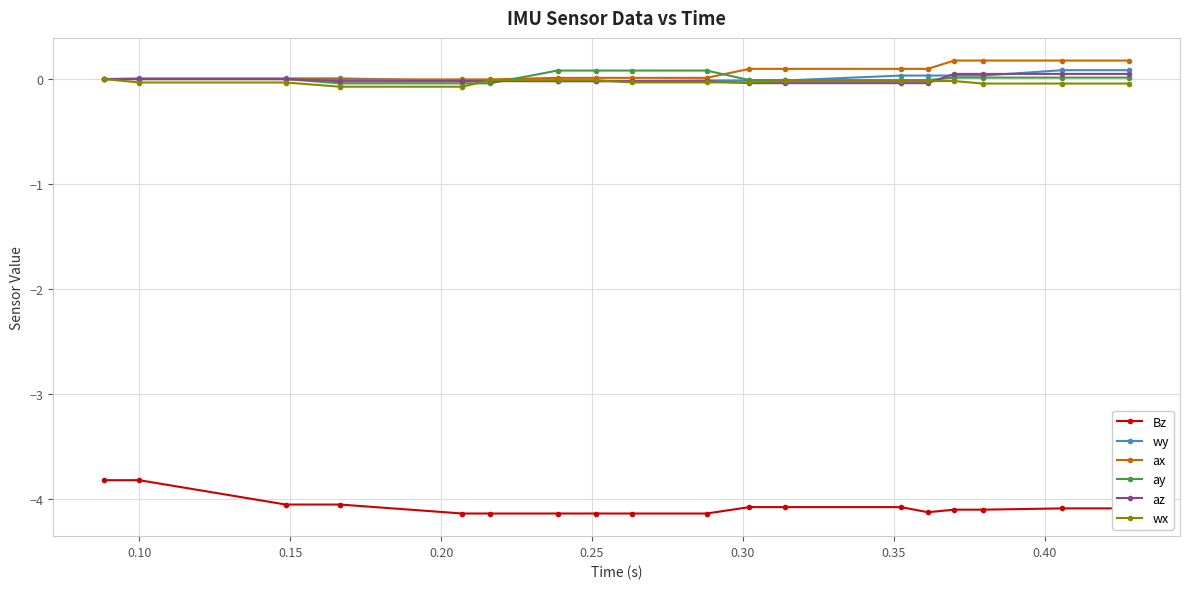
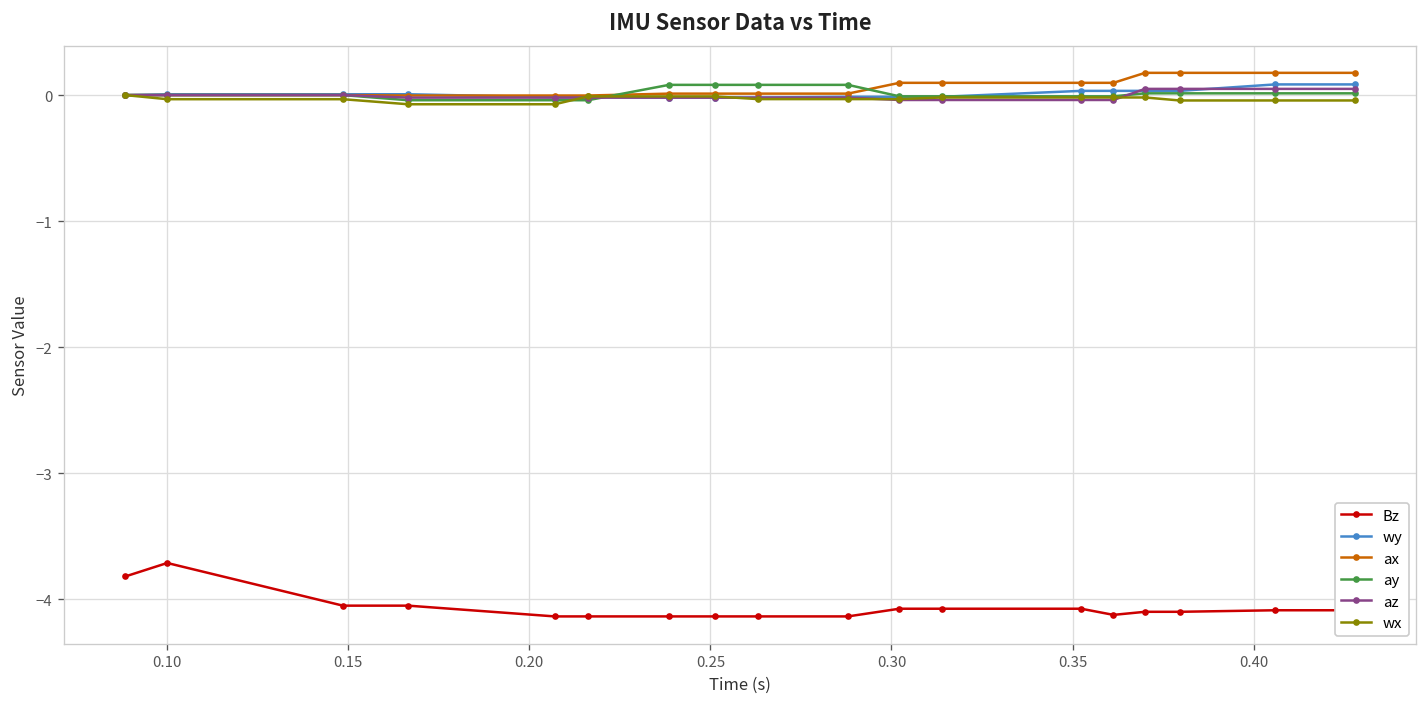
Bz, 0.10: -3.82 -> -3.71
